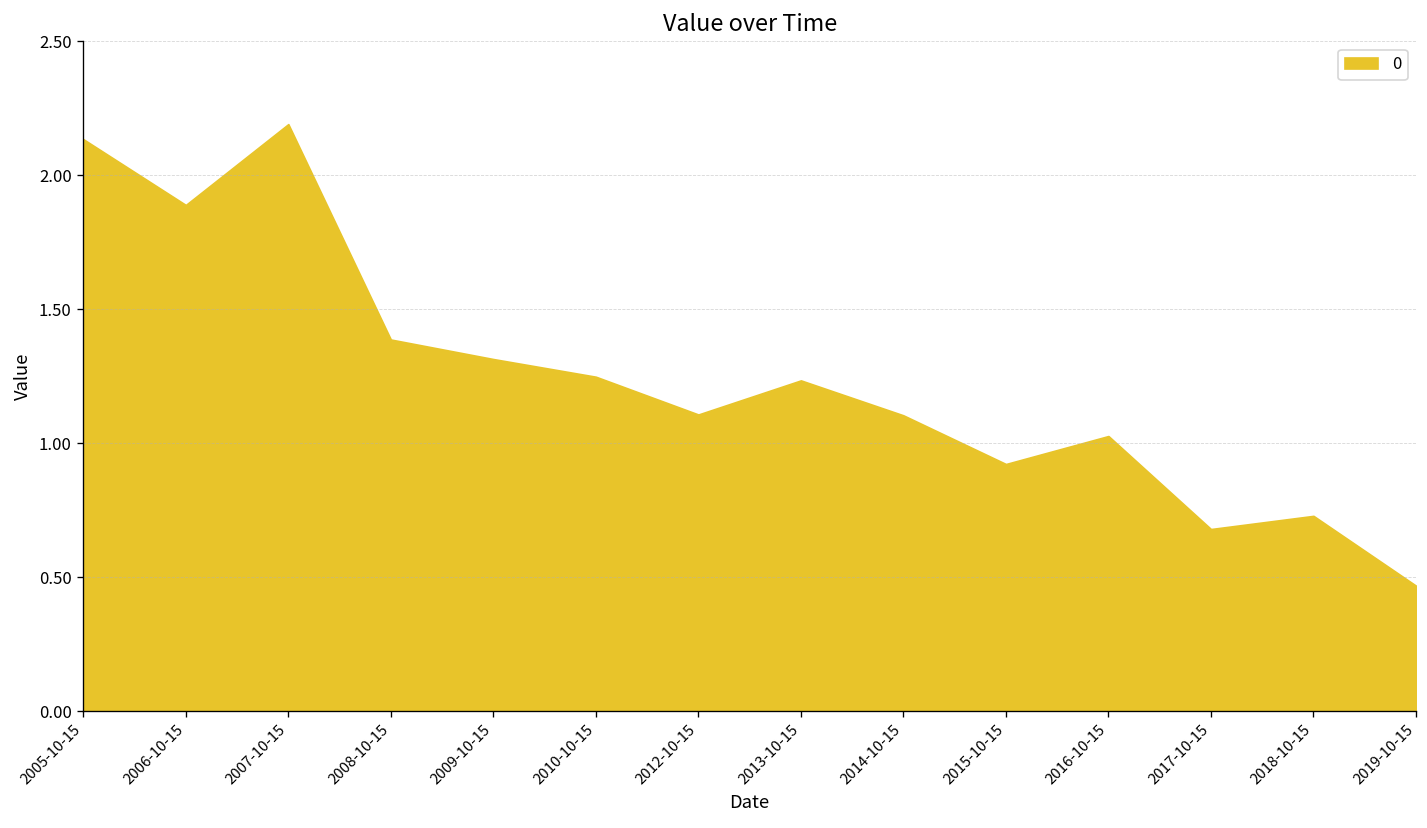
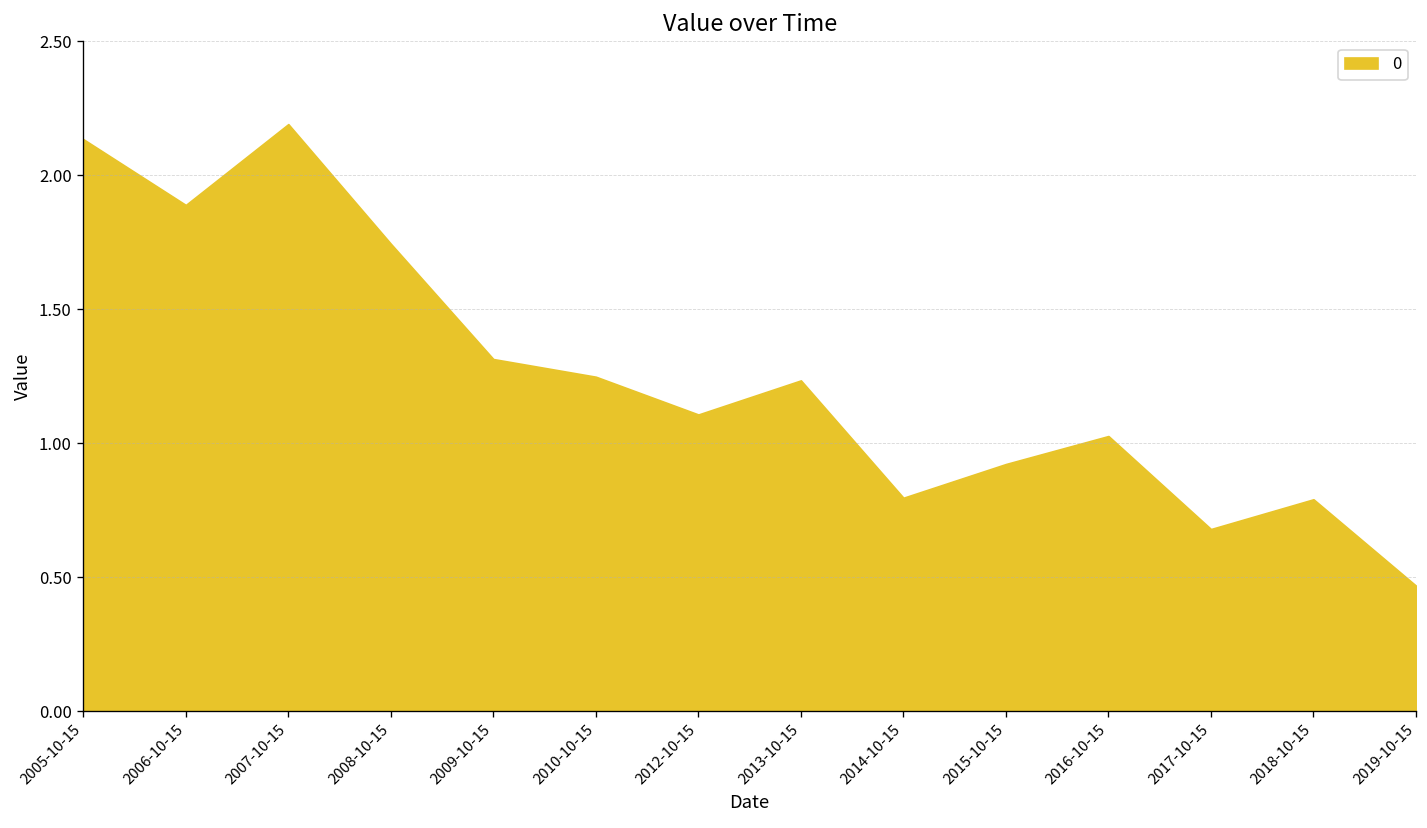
2008-10-15: 1.39 -> 1.74
2014-10-15: 1.10 -> 0.80
2018-10-15: 0.73 -> 0.79
